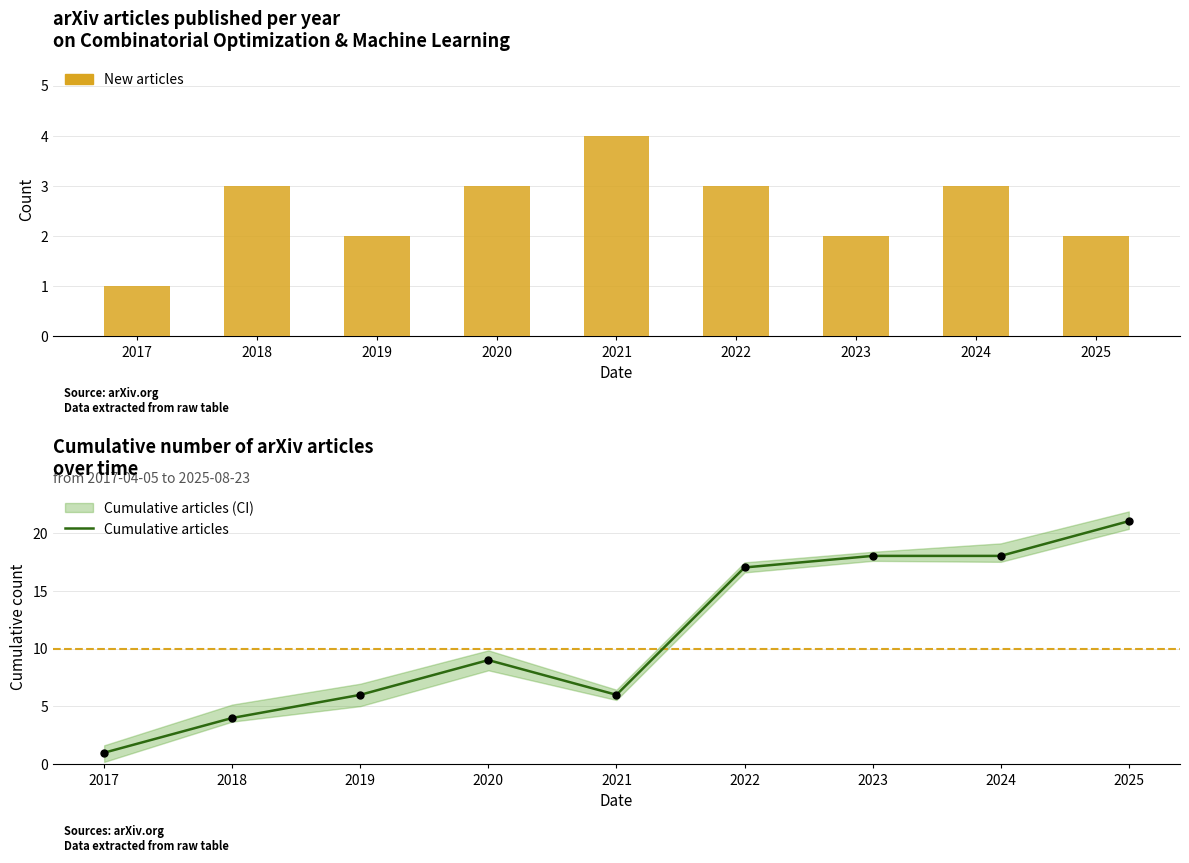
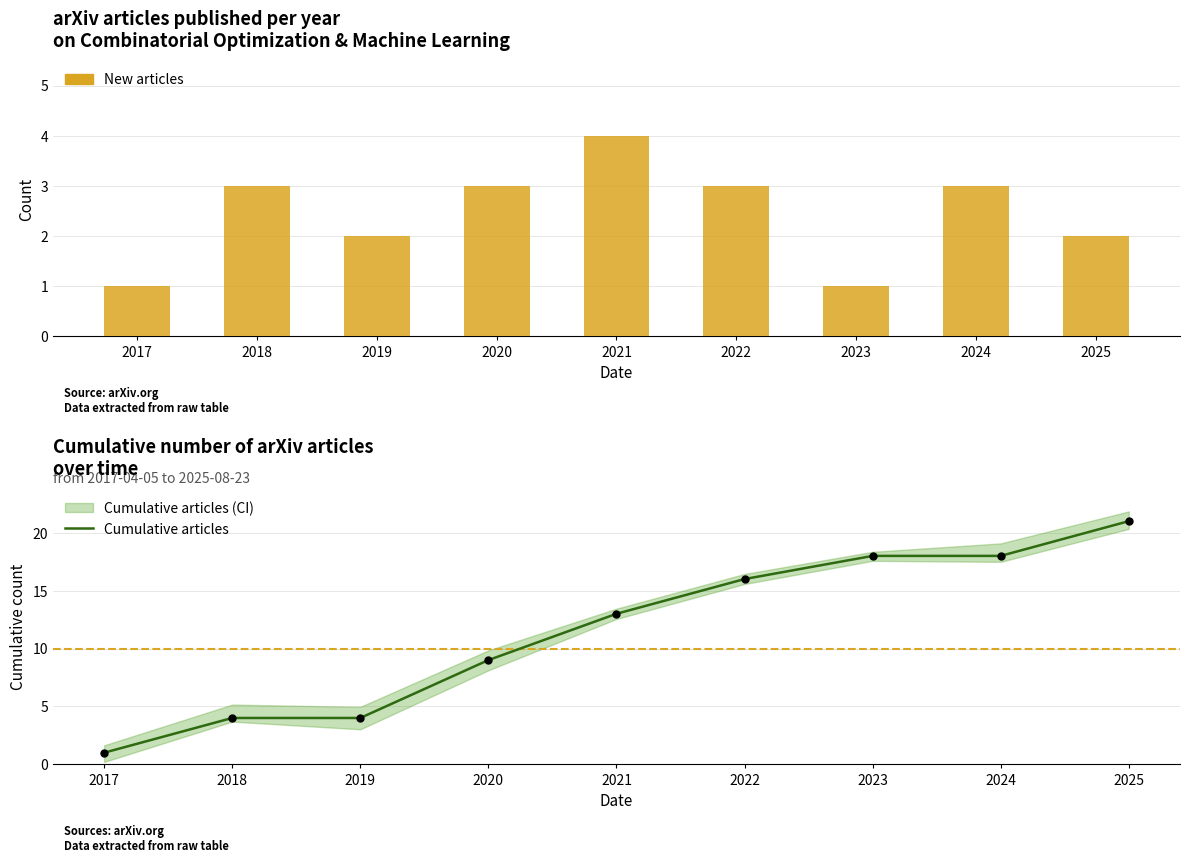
arXiv articles published per year on Combinatorial Optimization & Machine Learning, 2023: 2 -> 1
Cumulative number of arXiv articles over time, Cumulative articles, 2019: 6 -> 4
Cumulative number of arXiv articles over time, Cumulative articles, 2021: 6 -> 13
Cumulative number of arXiv articles over time, Cumulative articles, 2022: 17 -> 16
